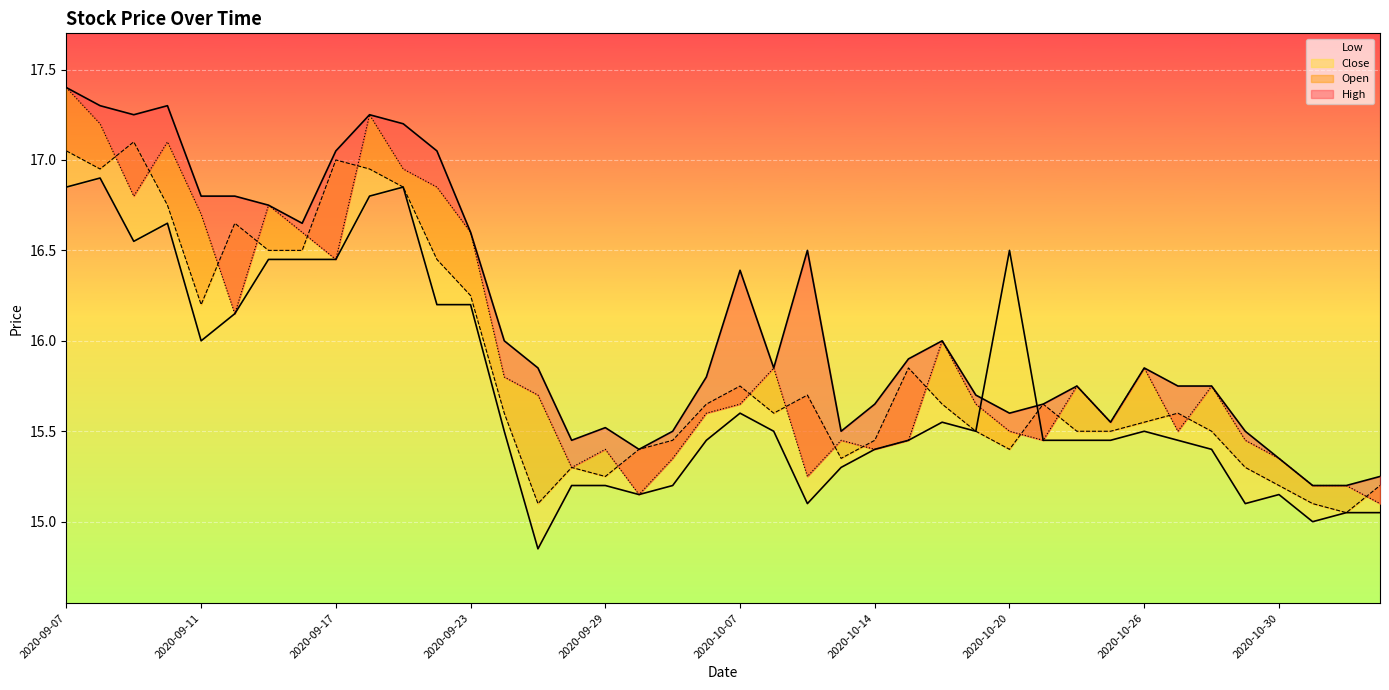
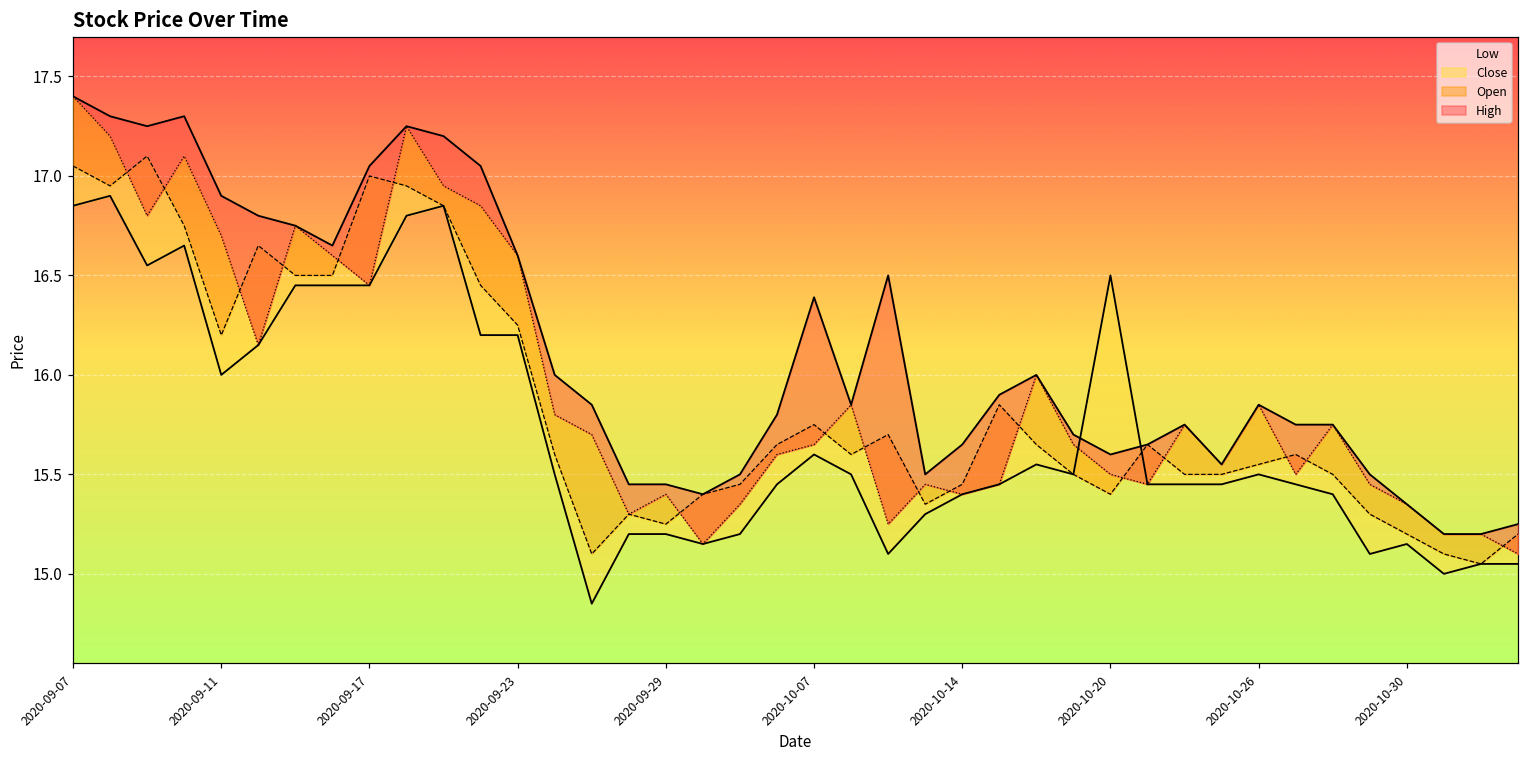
High, 2020-09-11: 16.8 -> 16.9
High, 2020-09-29: 15.52 -> 15.45
